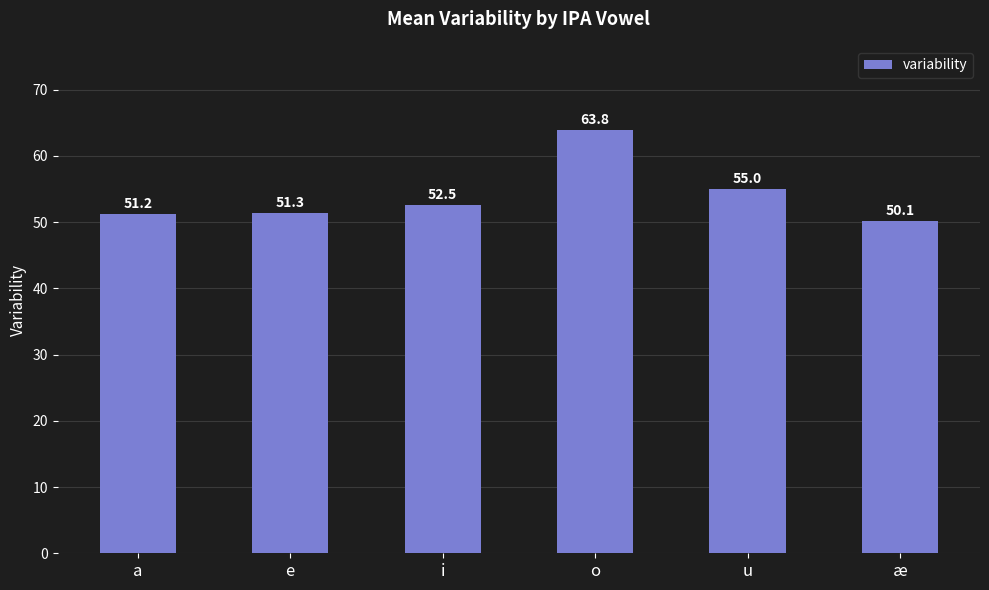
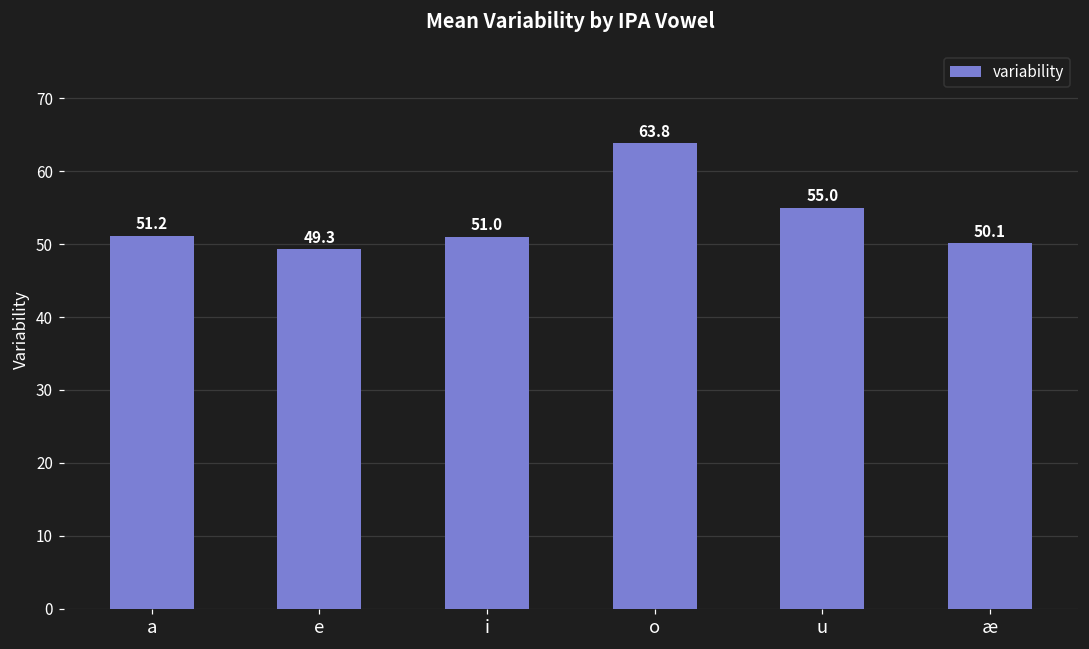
e: 51.3 -> 49.3
i: 52.5 -> 51.0
